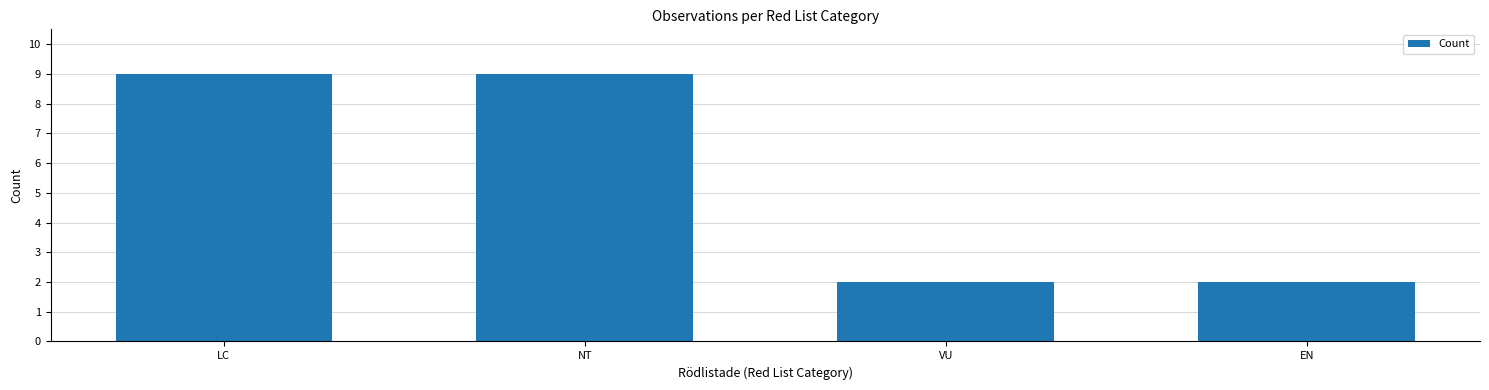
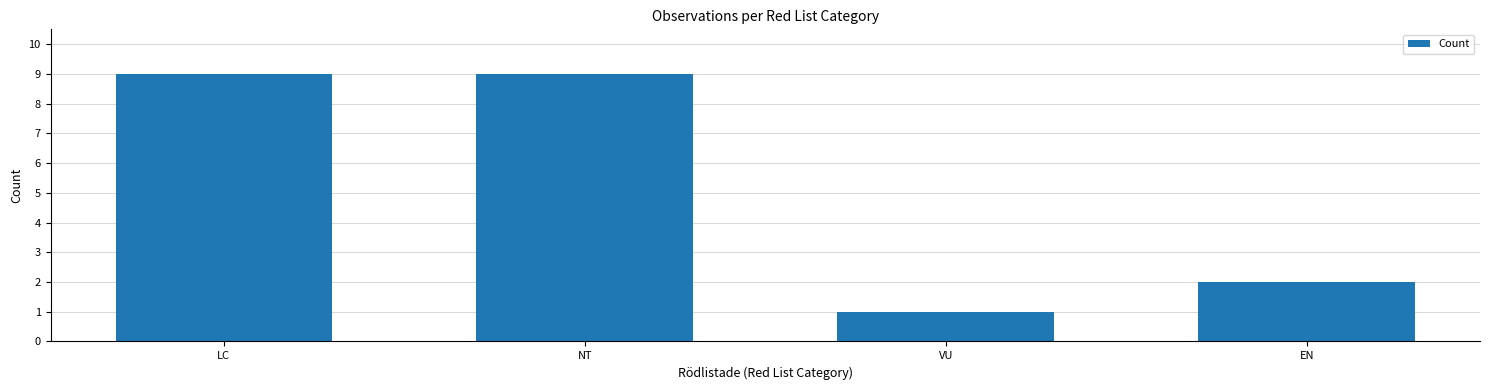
VU: 2 -> 1
